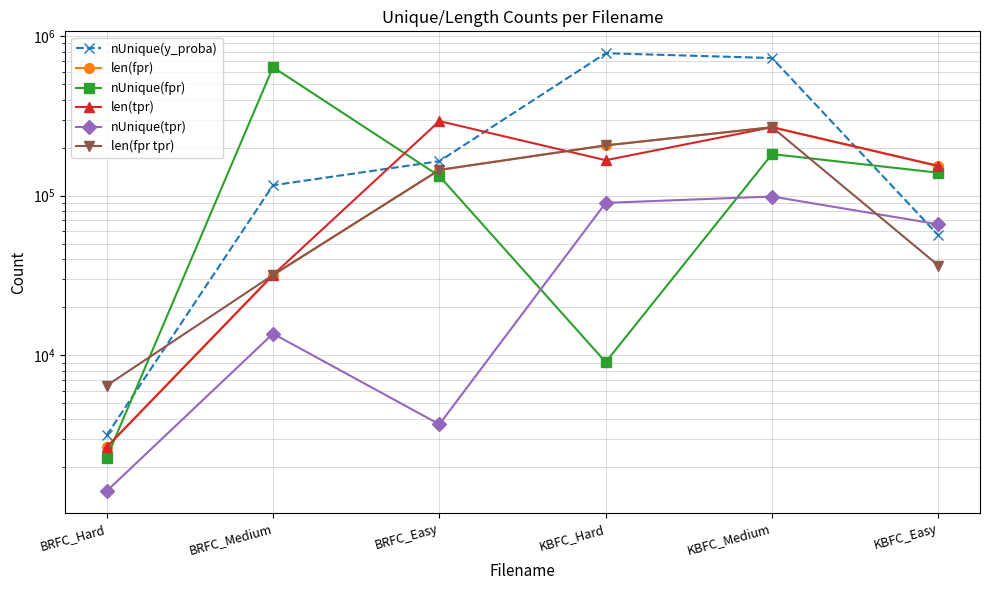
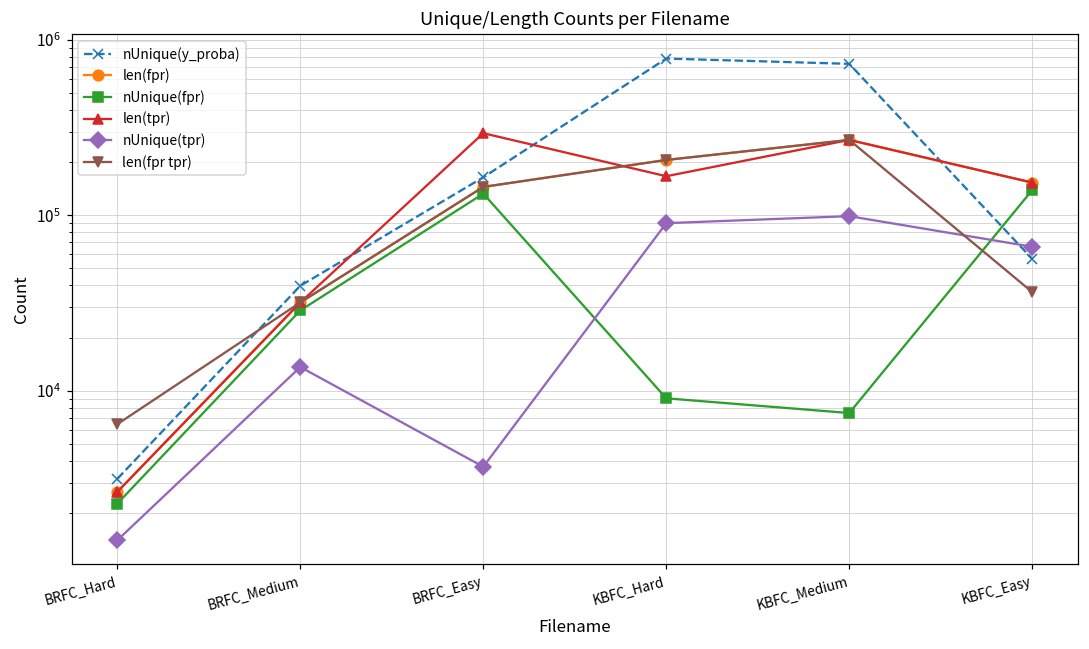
nUnique(y_proba), BRFC_Medium: 120000 -> 40000
nUnique(fpr), BRFC_Medium: 640000 -> 29000
nUnique(fpr), KBFC_Medium: 180000 -> 7000
